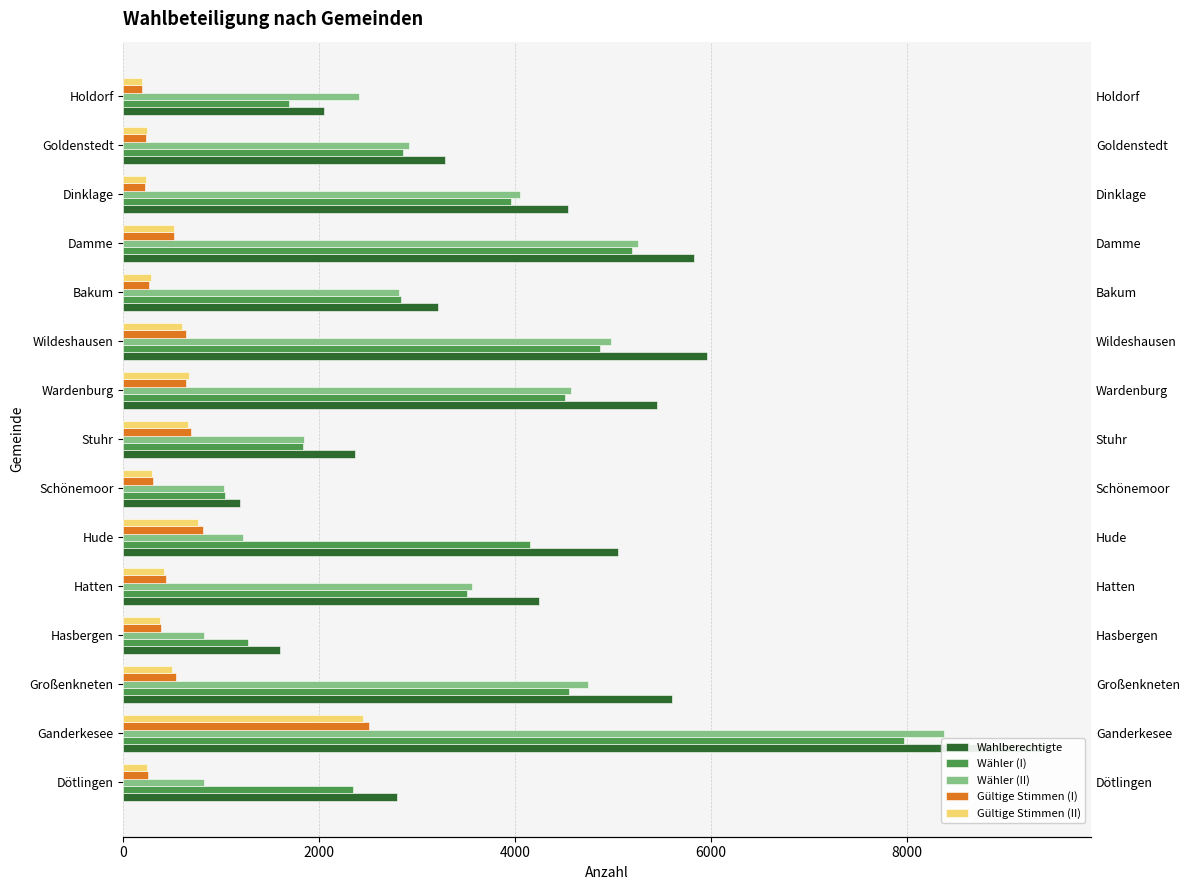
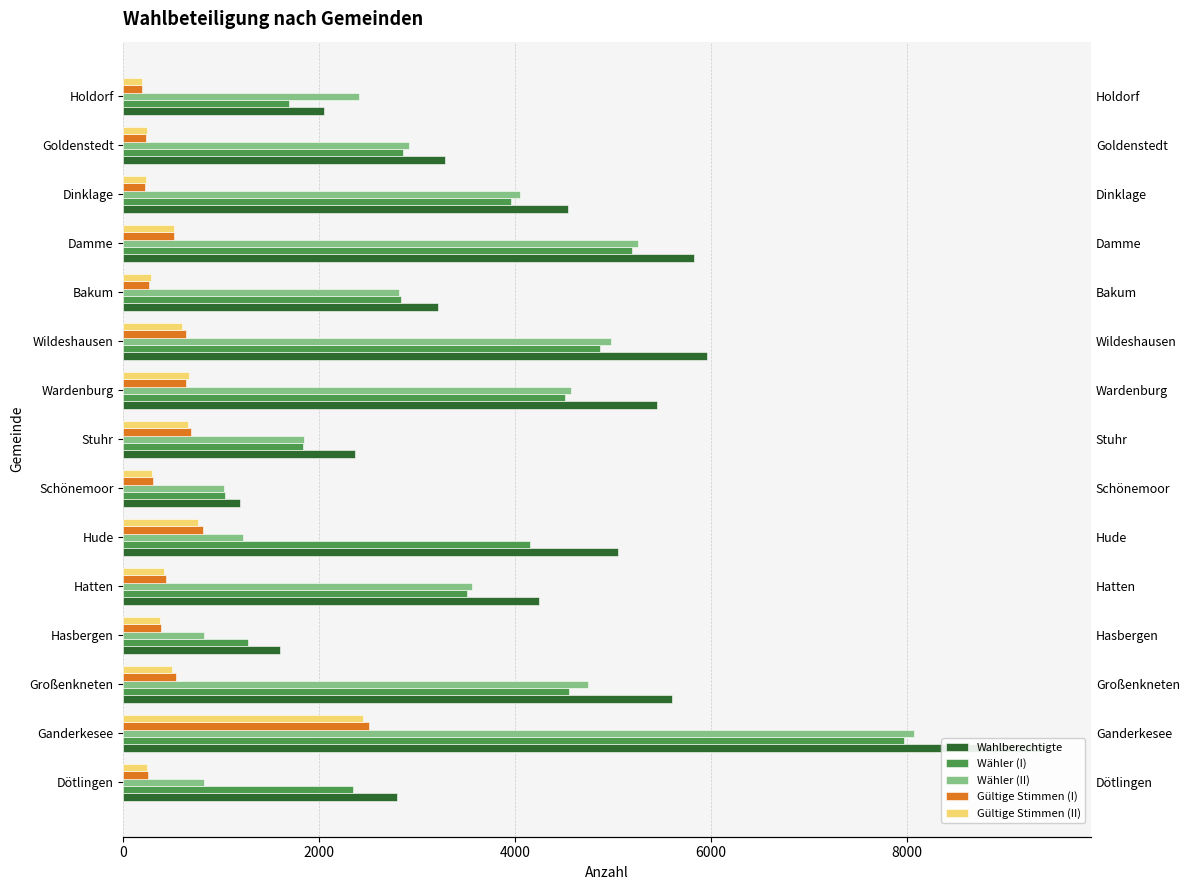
Wähler (II), Ganderkesee: 8400 -> 8100
